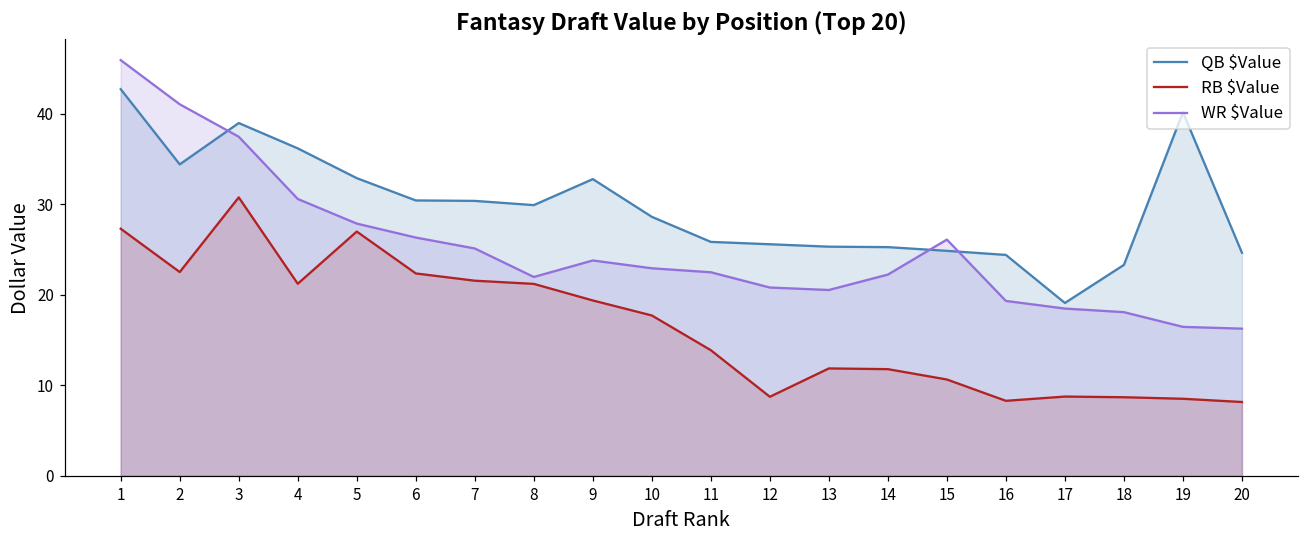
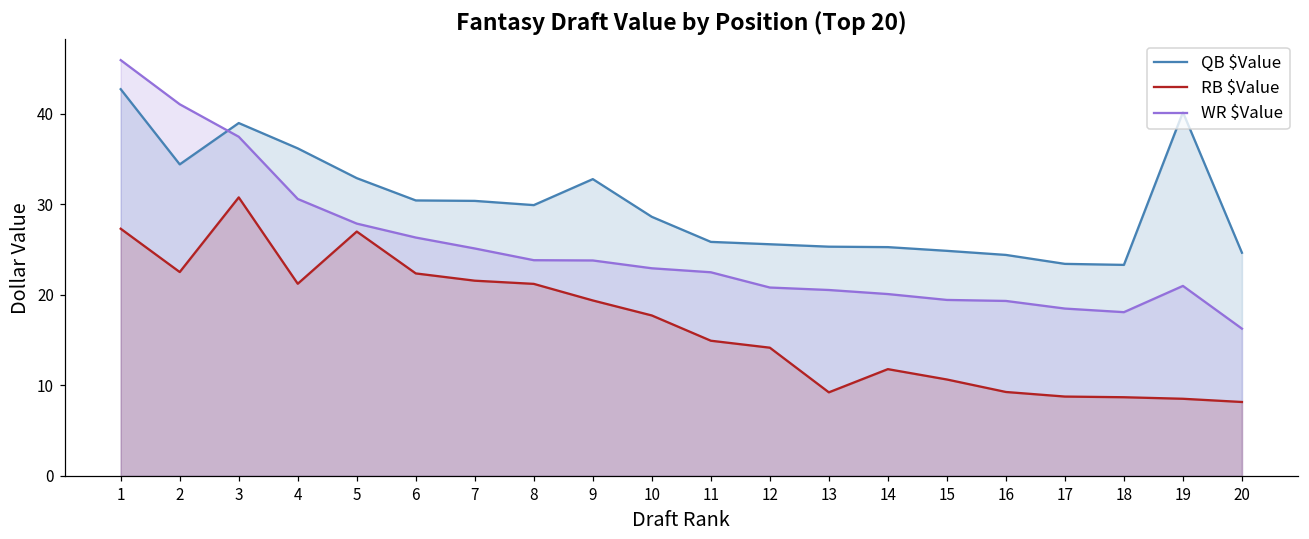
WR $Value, 8: 22 -> 24
RB $Value, 11: 14 -> 15
RB $Value, 12: 9 -> 14
RB $Value, 13: 12 -> 9
WR $Value, 14: 22 -> 20
WR $Value, 15: 26 -> 19
RB $Value, 16: 8 -> 9
QB $Value, 17: 19 -> 23
WR $Value, 19: 16 -> 21
